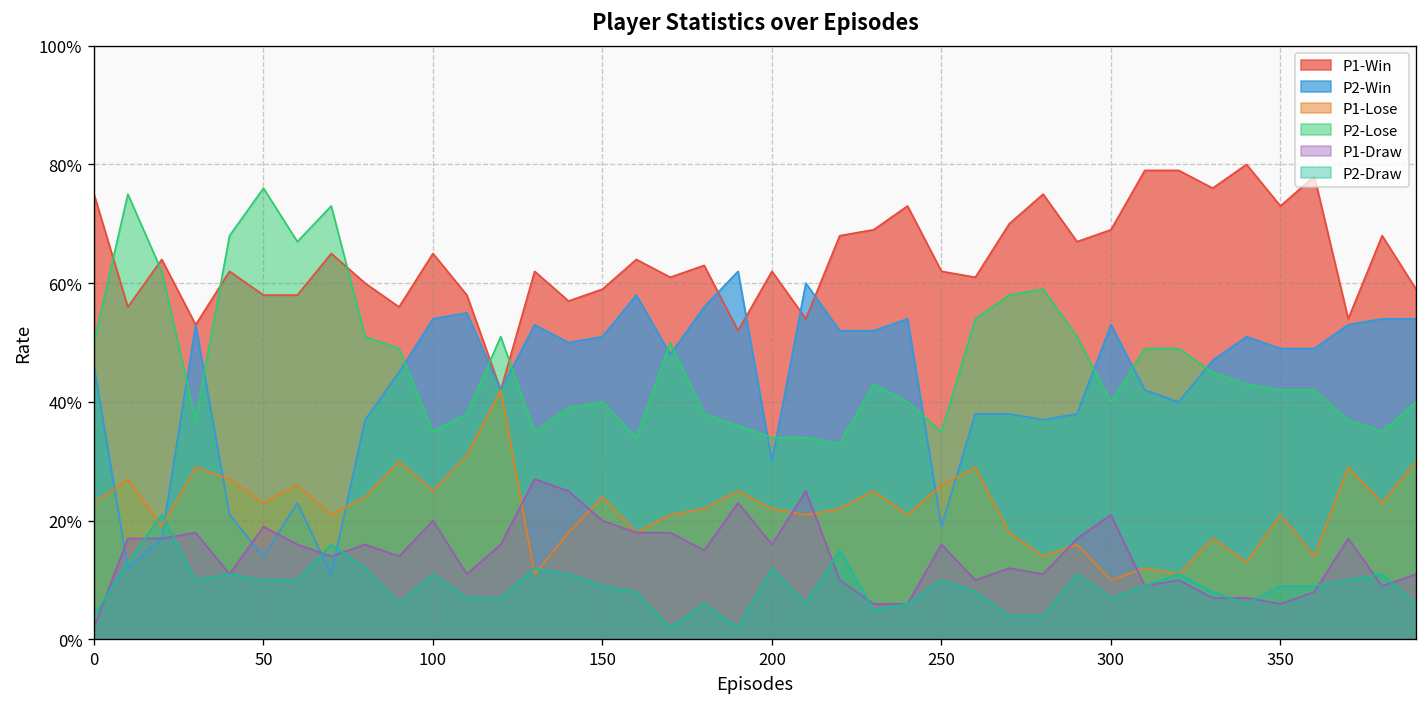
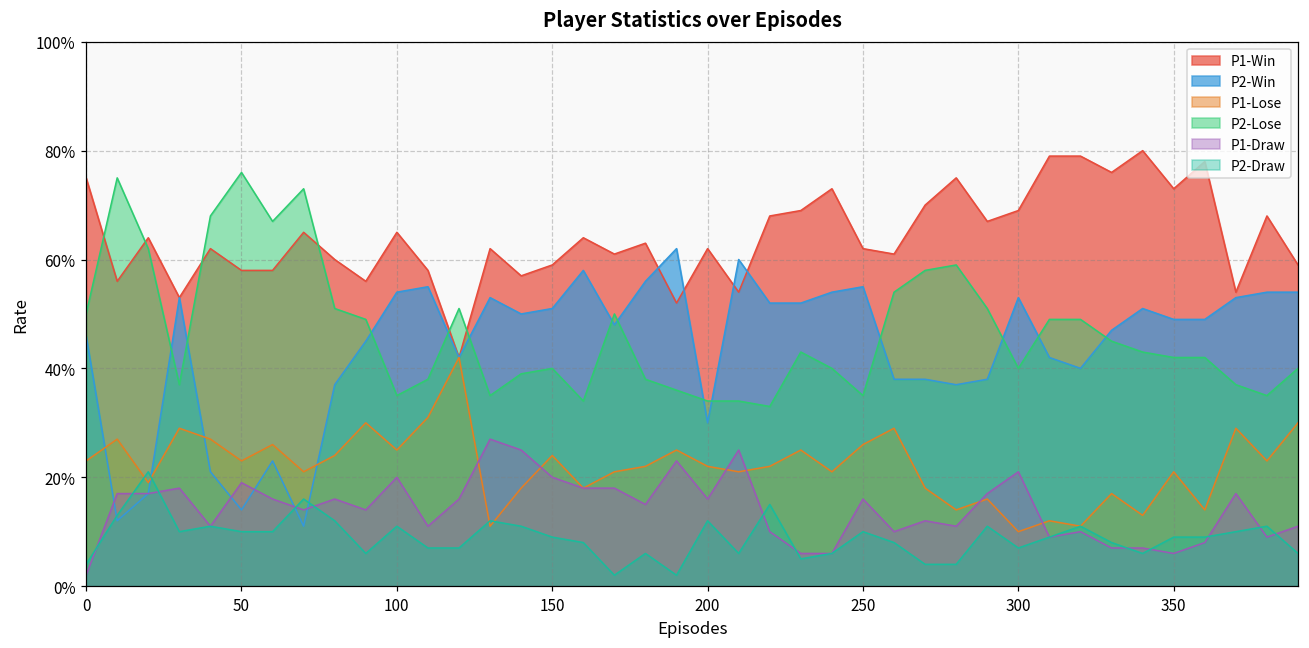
P2-Win, 250: 19% -> 55%
